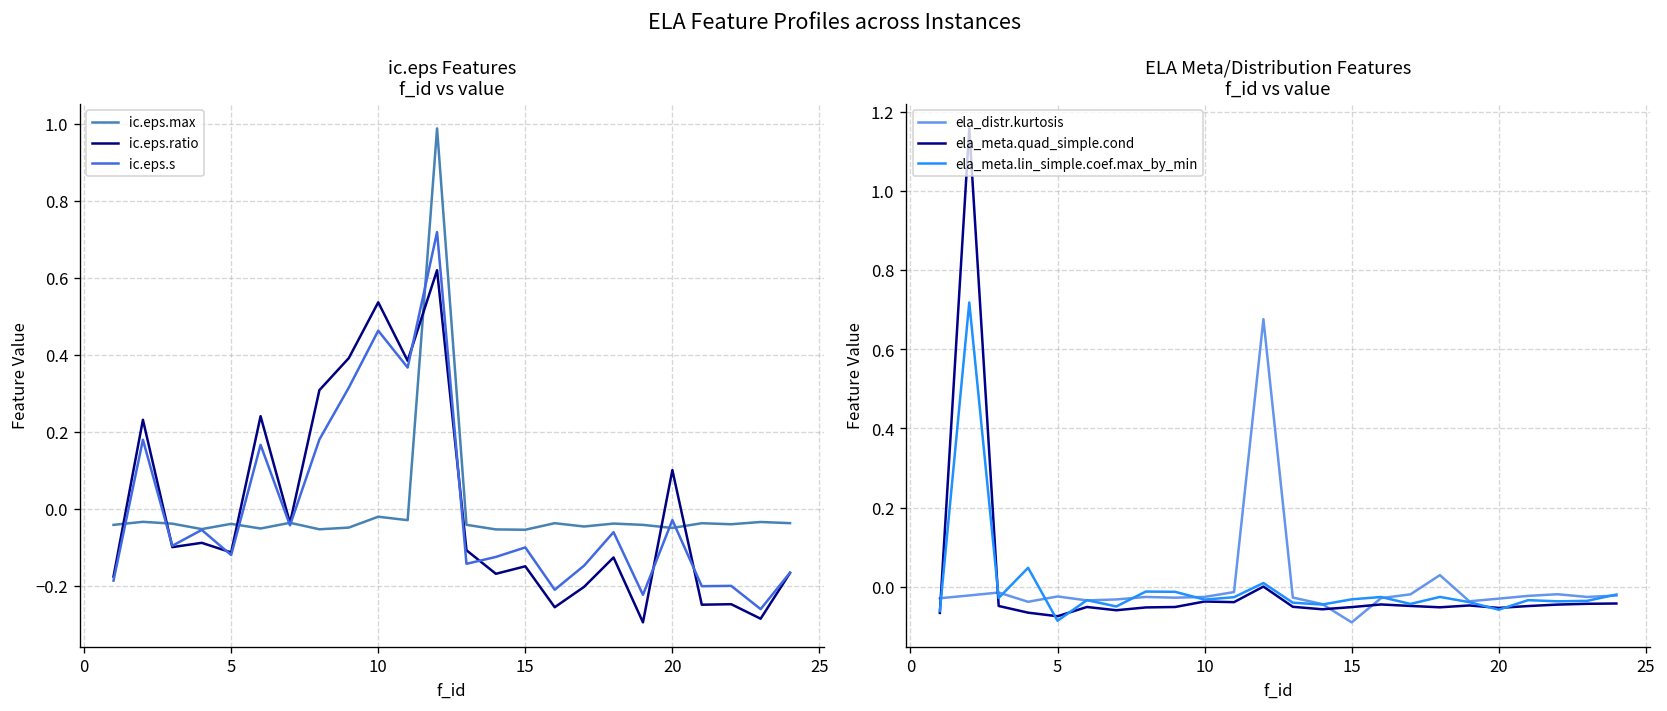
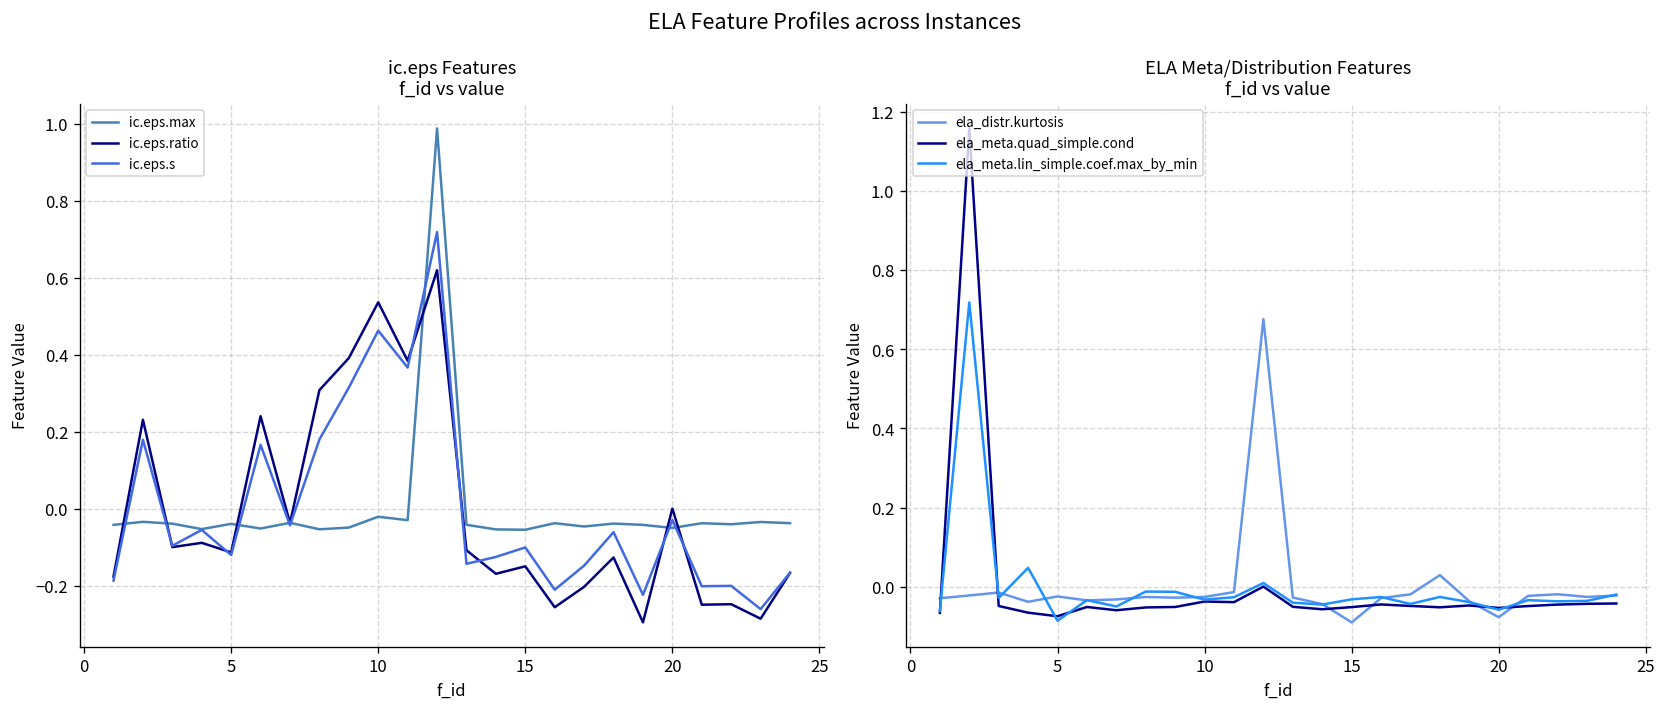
ic.eps Features f_id vs value, ic.eps.ratio, 20: 0.1 -> 0.0
ELA Meta/Distribution Features f_id vs value, ela_distr.kurtosis, 20: -0.03 -> -0.08
